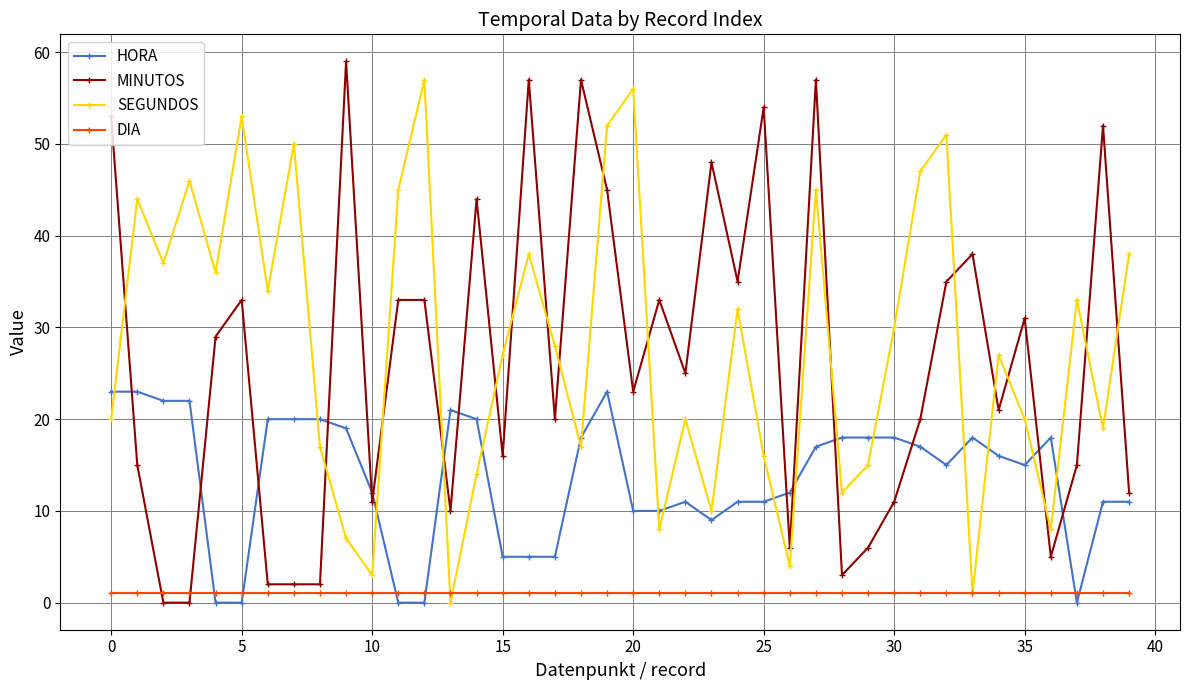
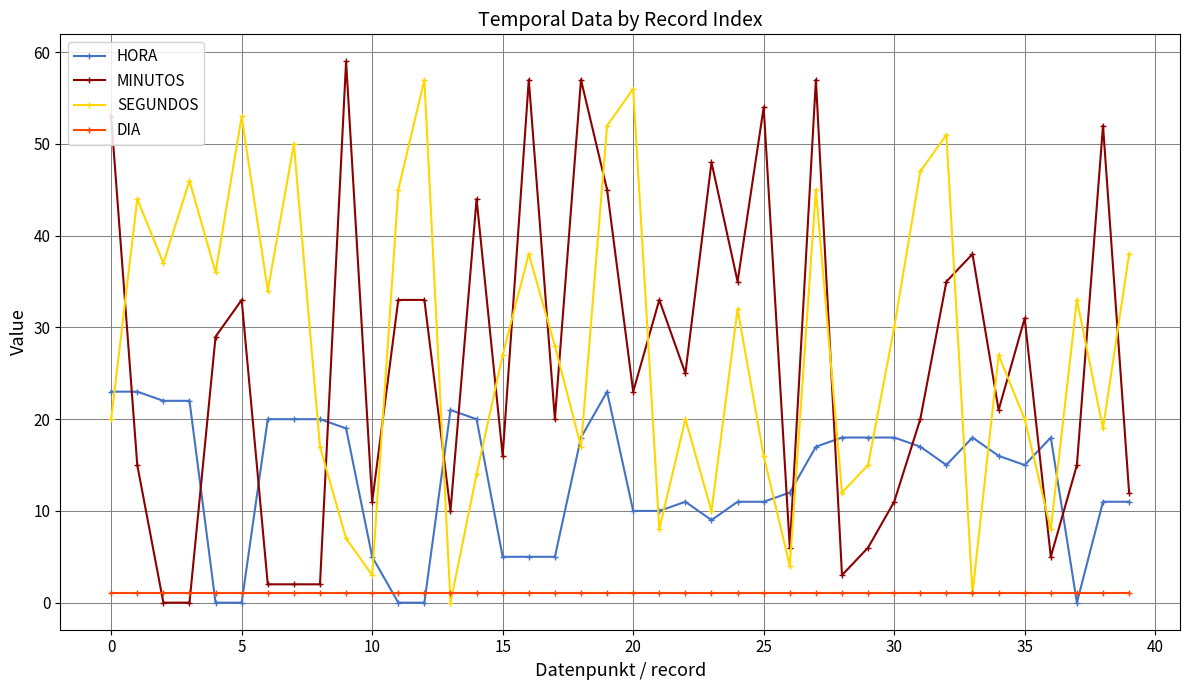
HORA, 10: 12 -> 5
